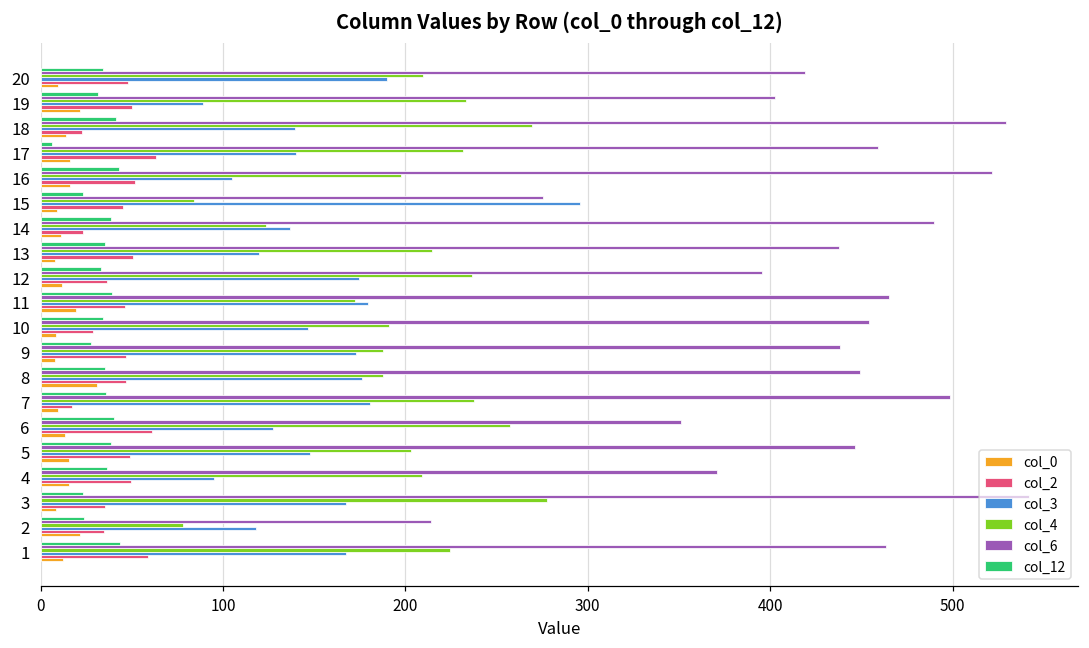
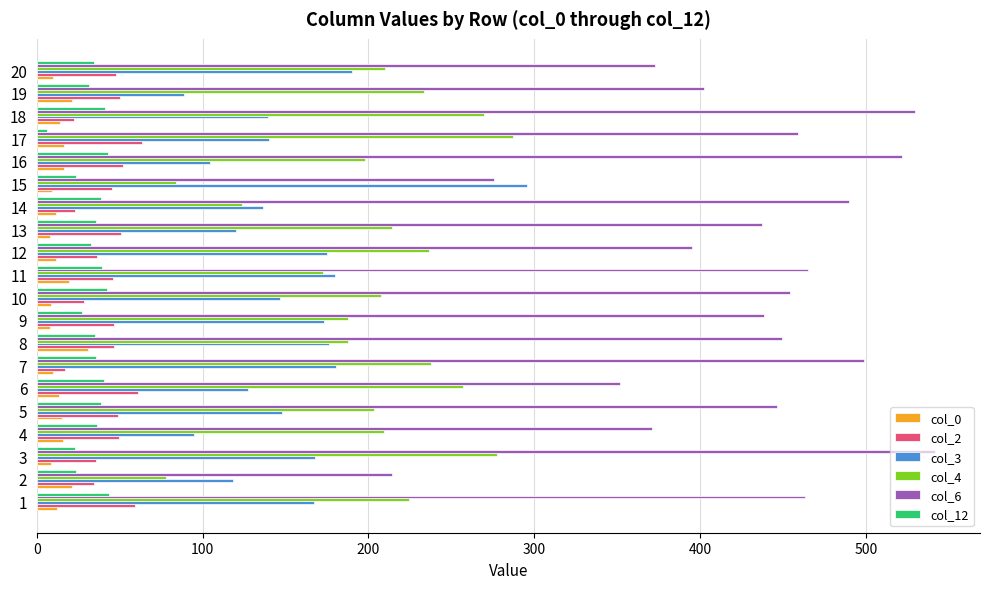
col_6, 20: 419 -> 373
col_4, 17: 232 -> 287
col_12, 10: 35 -> 43
col_4, 10: 191 -> 208
